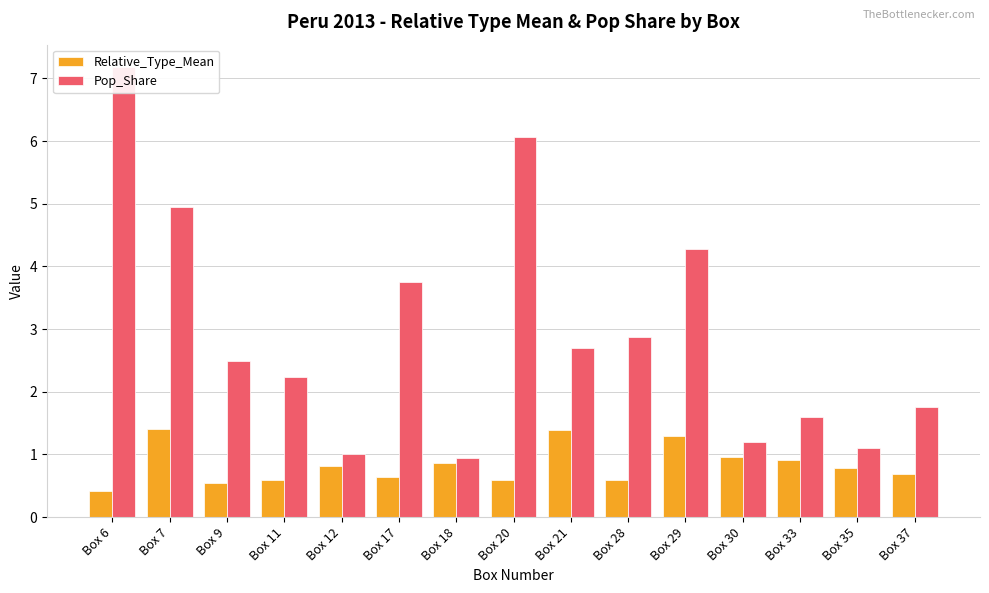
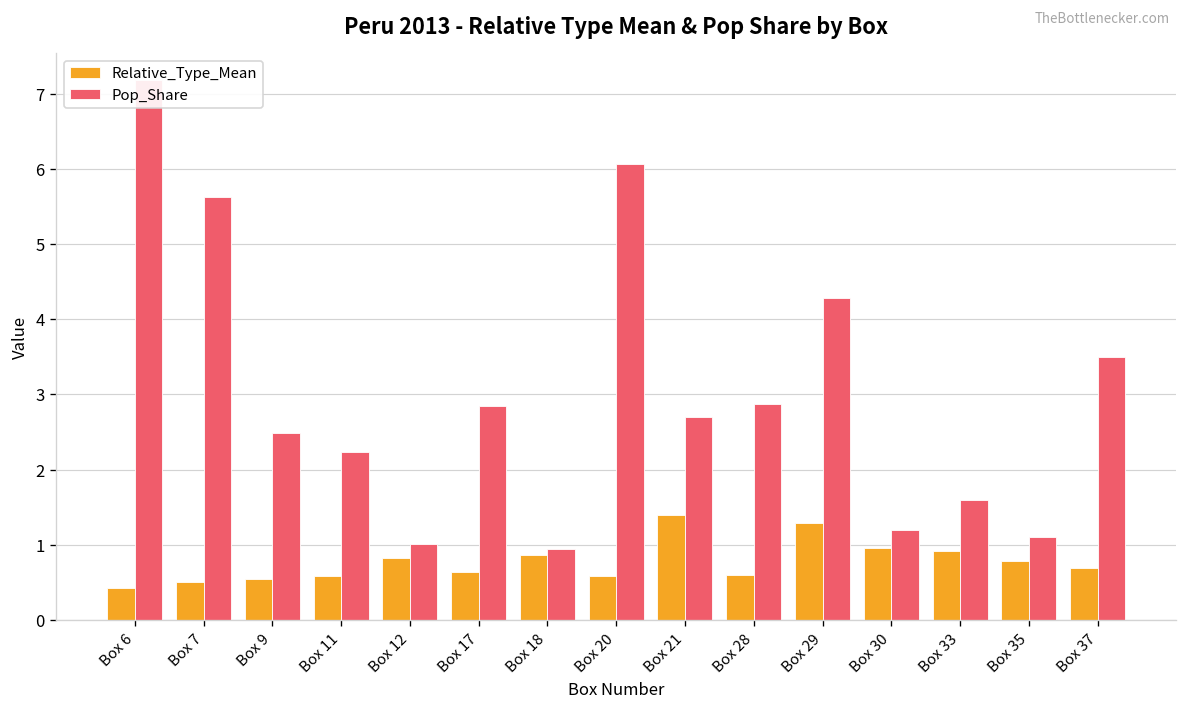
Relative_Type_Mean, Box 7: 1.4 -> 0.5
Pop_Share, Box 7: 5.0 -> 5.6
Pop_Share, Box 17: 3.8 -> 2.9
Pop_Share, Box 37: 1.8 -> 3.5
